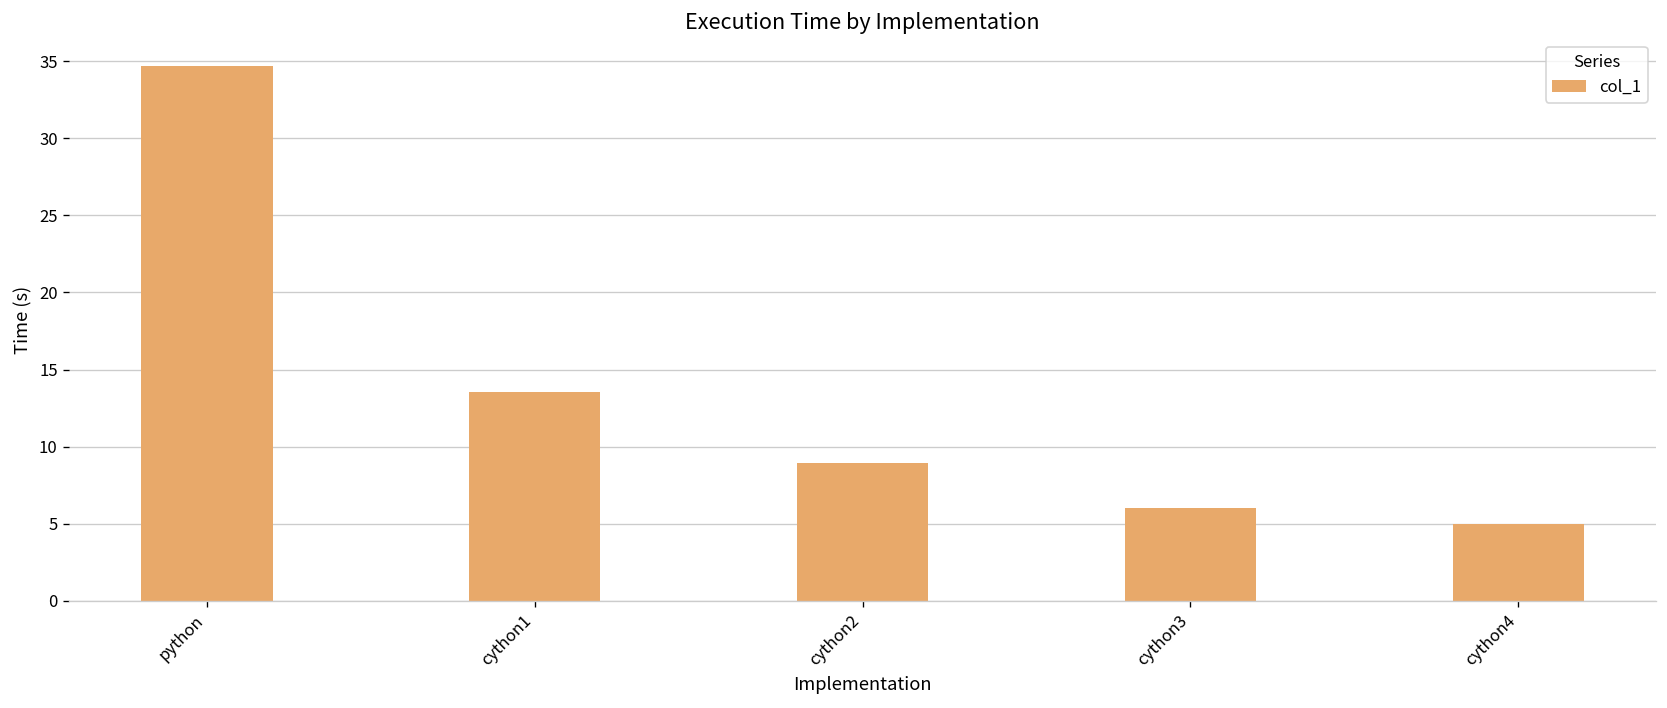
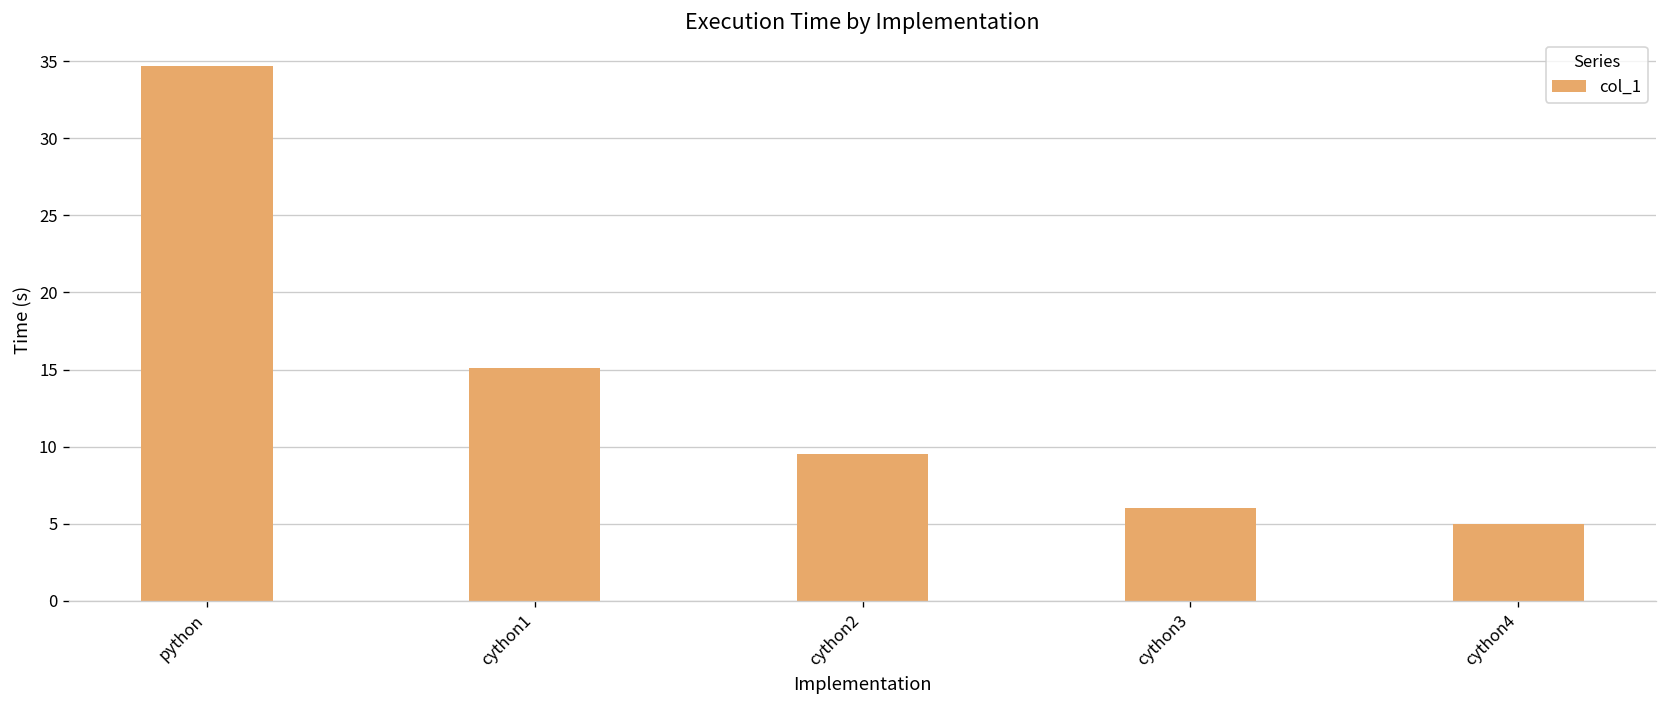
cython1: 13.6 -> 15.1
cython2: 8.9 -> 9.5
